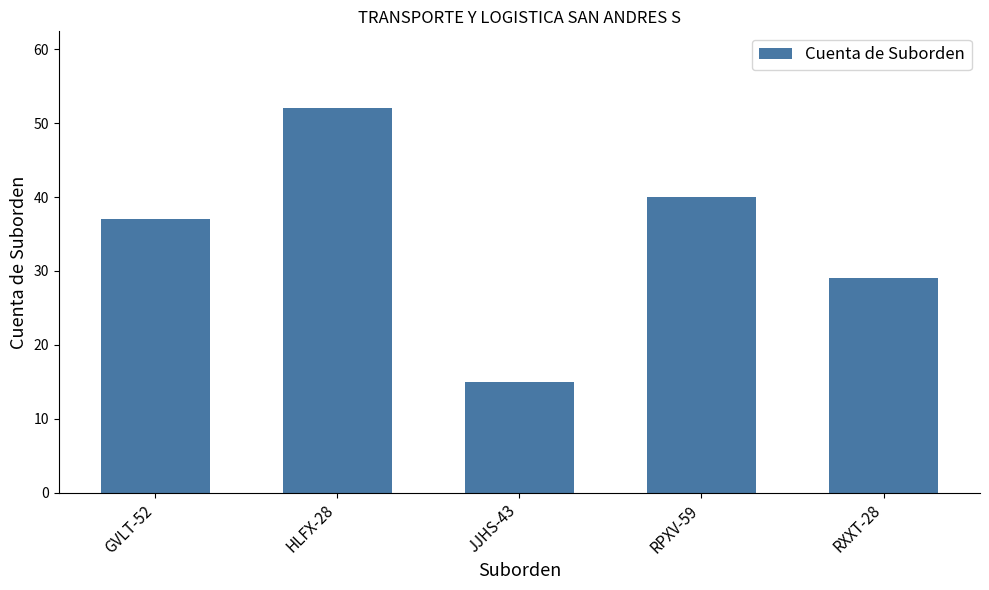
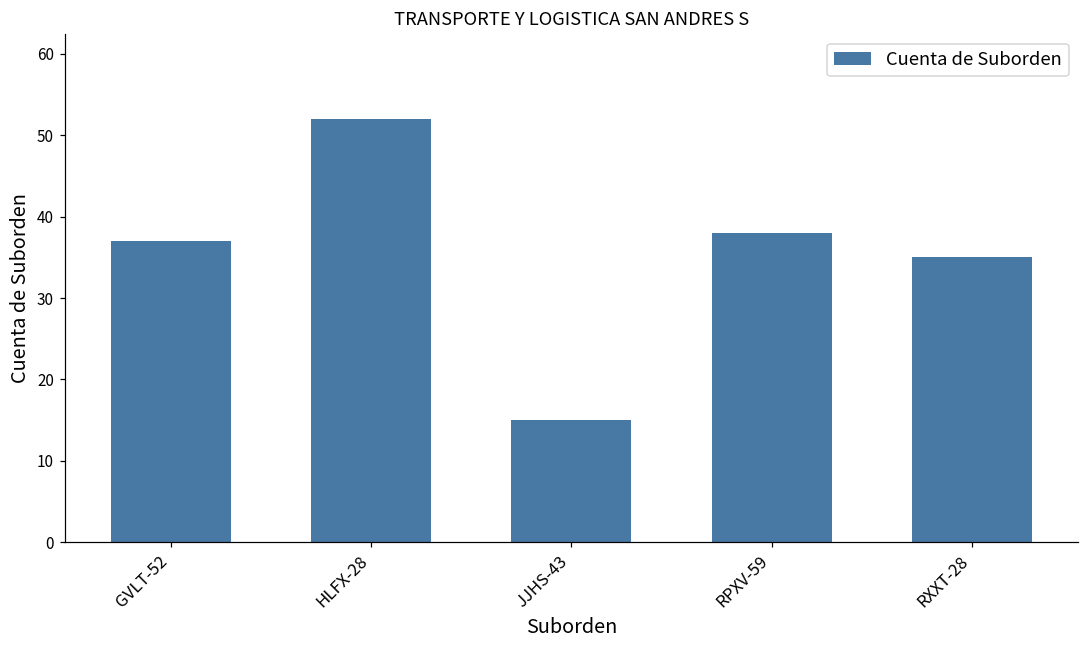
RPXV-59: 40 -> 38
RXXT-28: 29 -> 35
